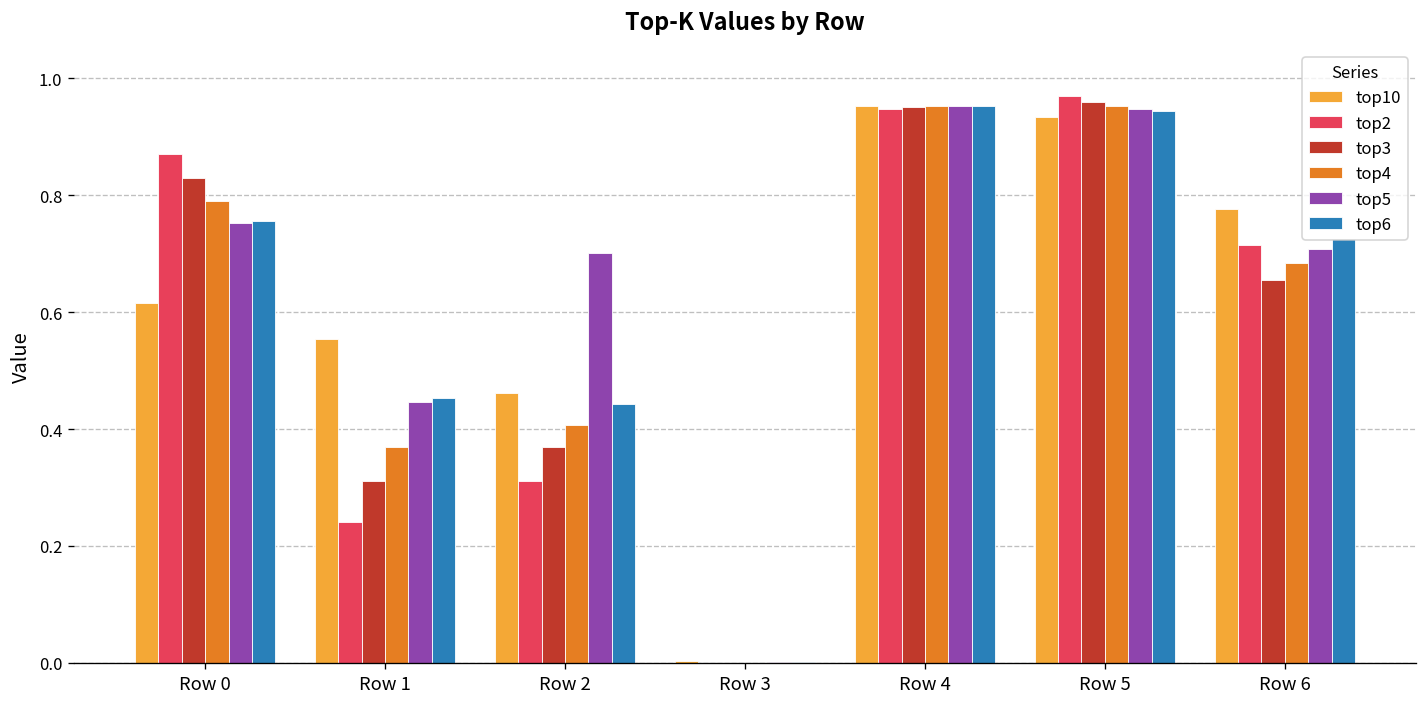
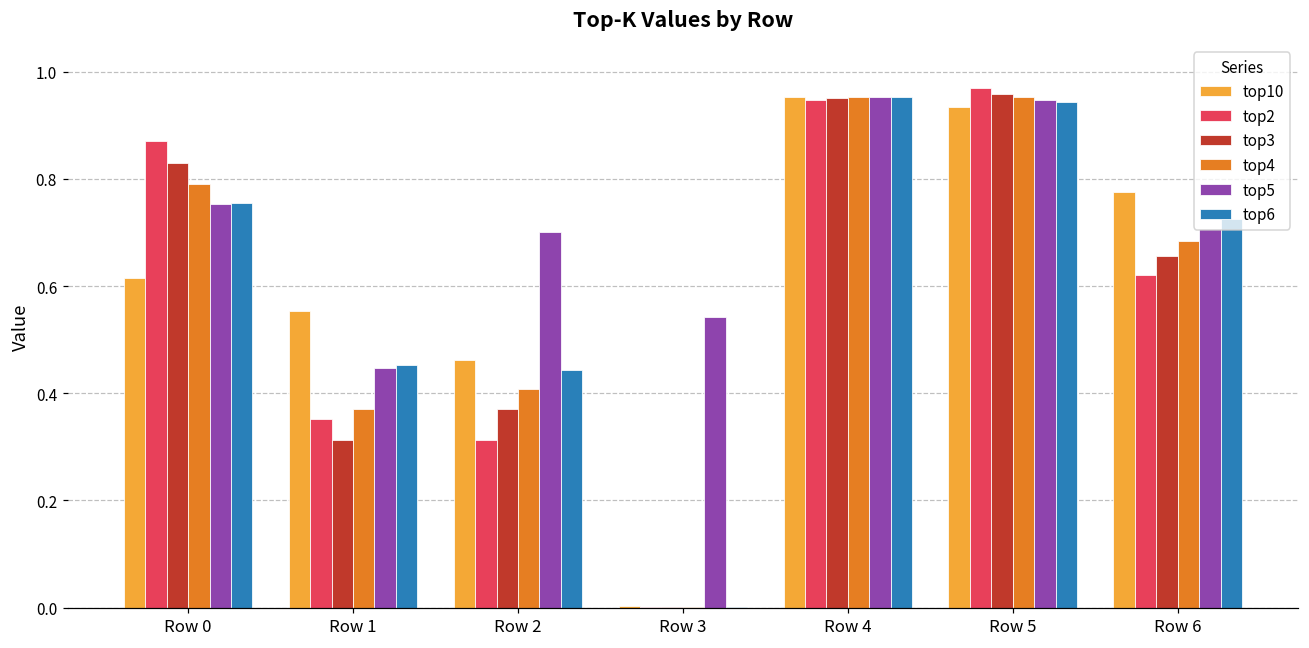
top2, Row 1: 0.24 -> 0.35
top5, Row 3: 0.00 -> 0.54
top2, Row 6: 0.72 -> 0.62
